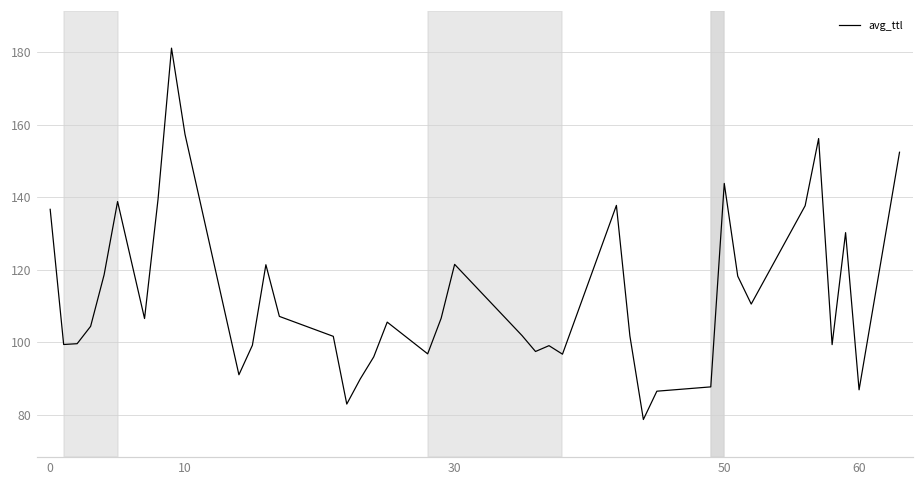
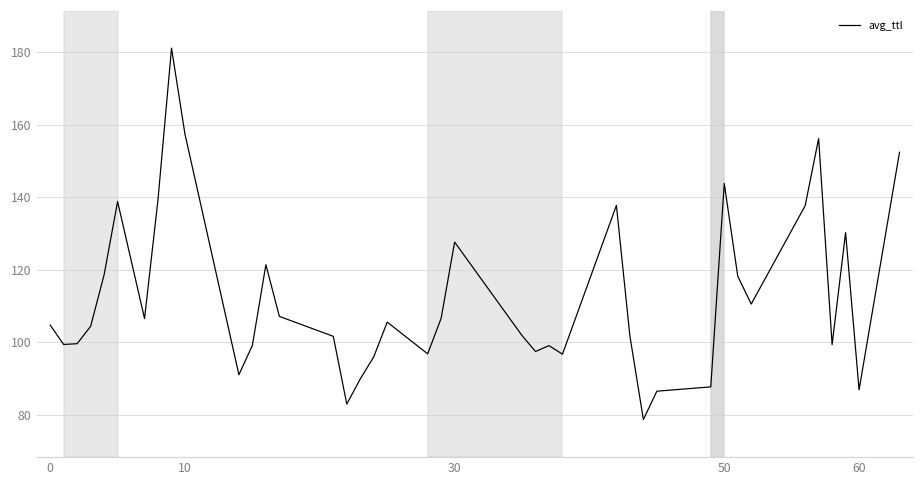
0: 137 -> 105
30: 122 -> 128
